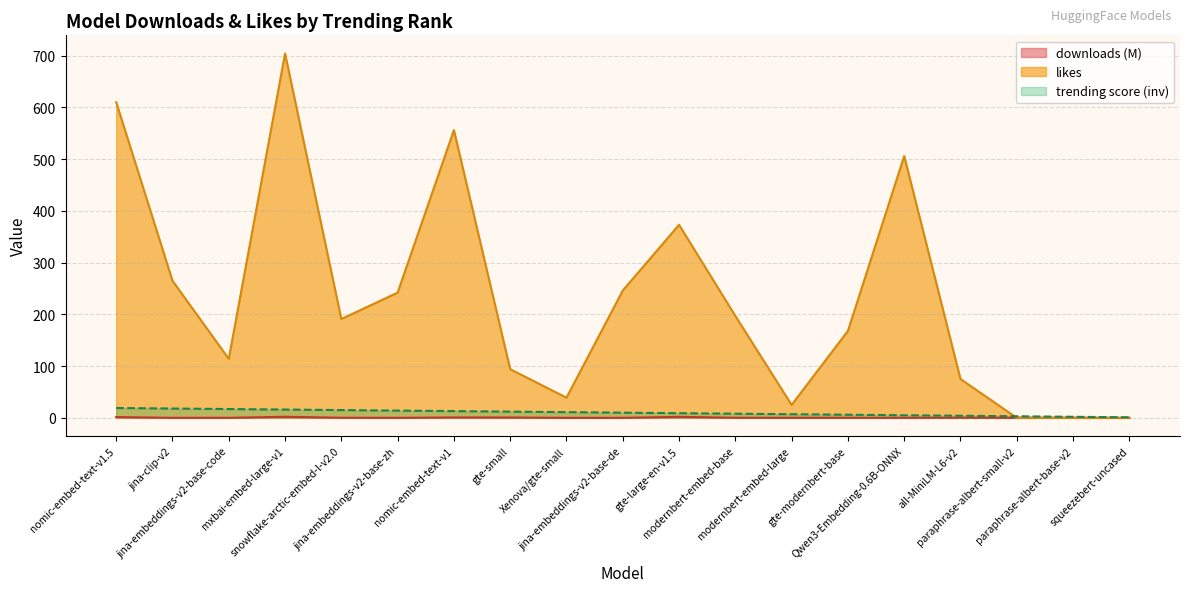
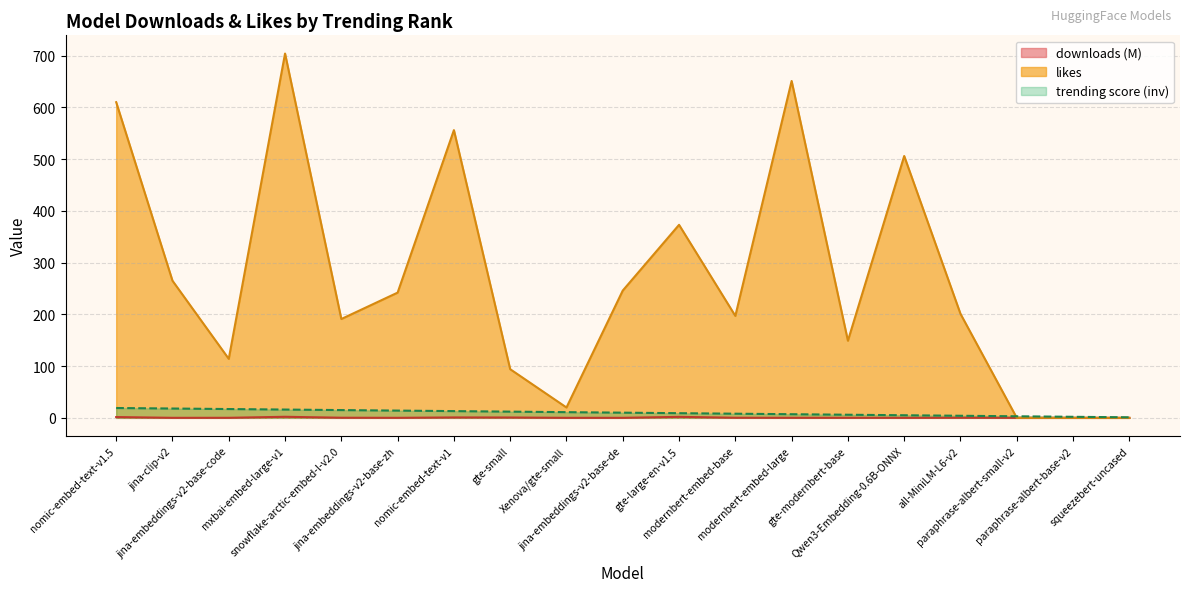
likes, Xenova/gte-small: 40 -> 20
likes, modernbert-embed-large: 30 -> 650
likes, gte-modernbert-base: 170 -> 150
likes, all-MiniLM-L6-v2: 80 -> 200
